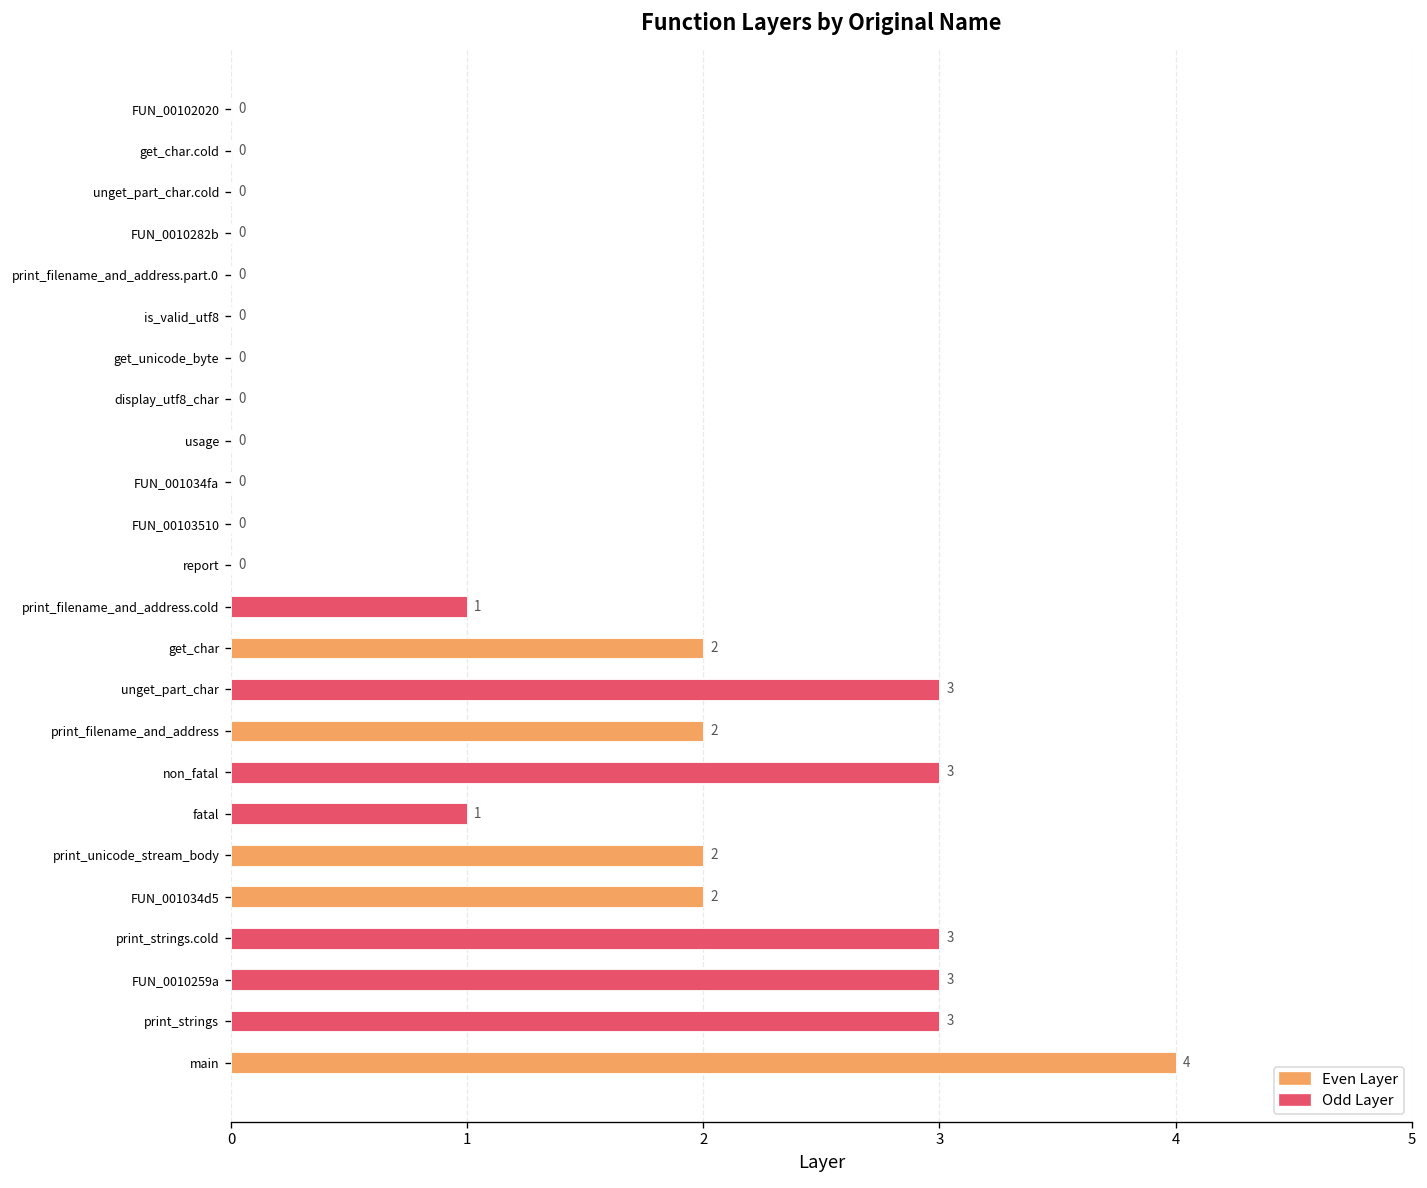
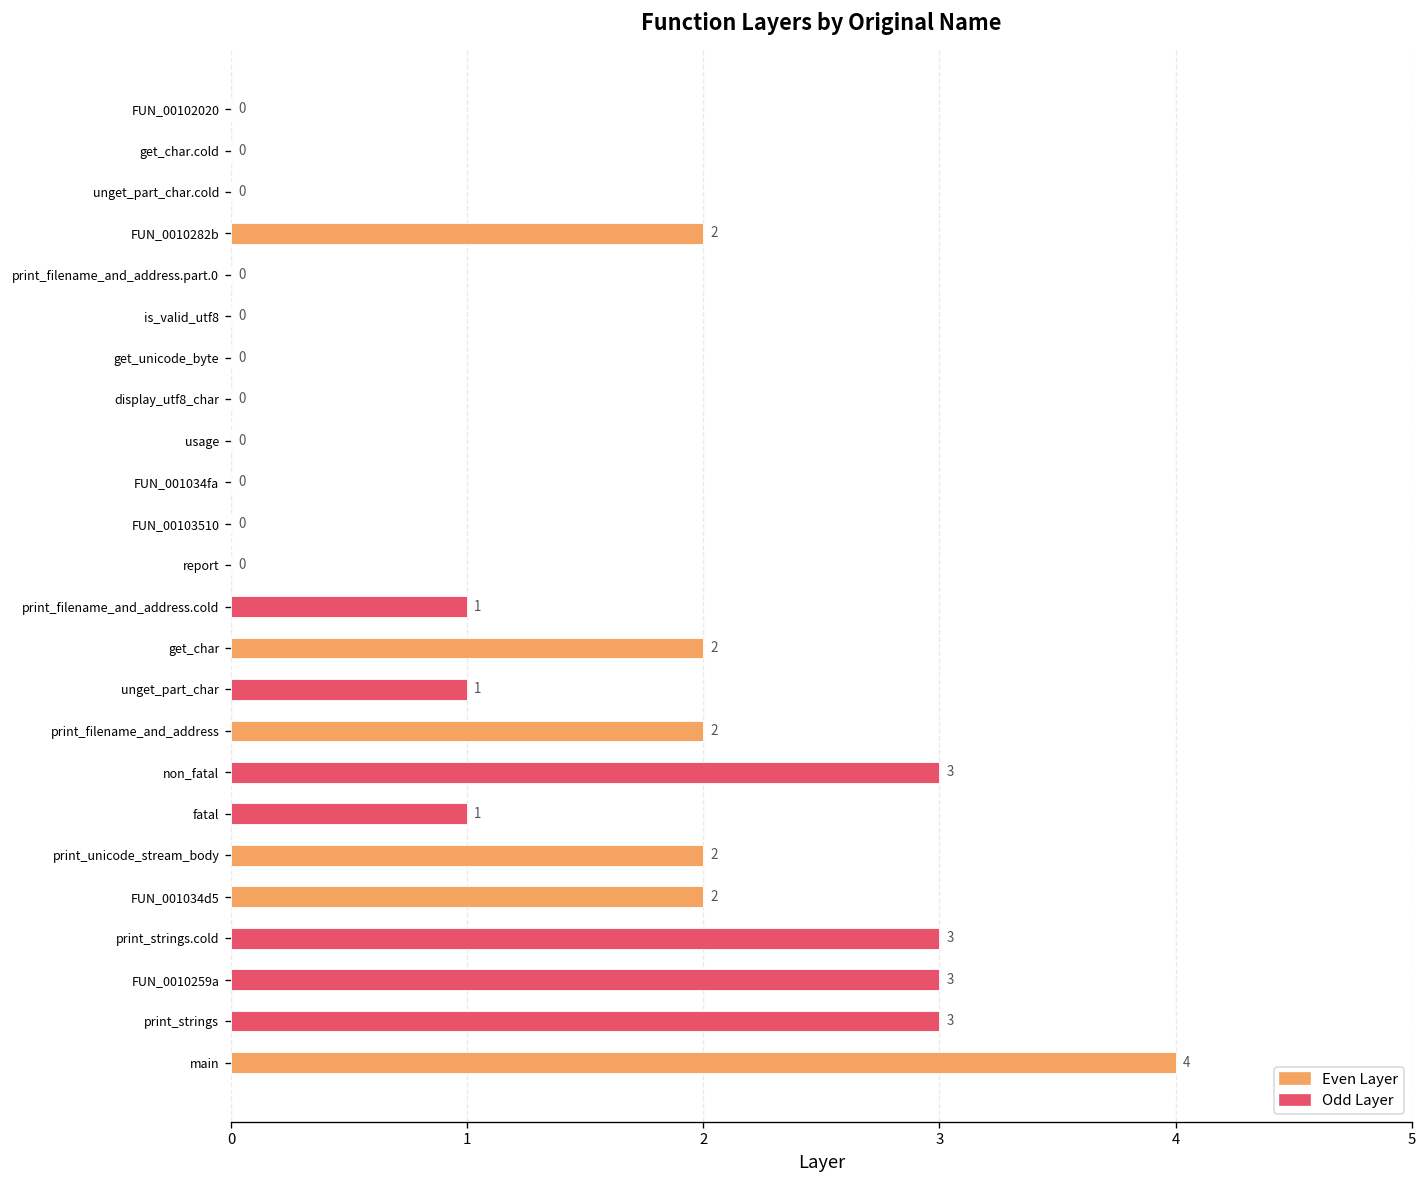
FUN_0010282b: 0 -> 2
unget_part_char: 3 -> 1
